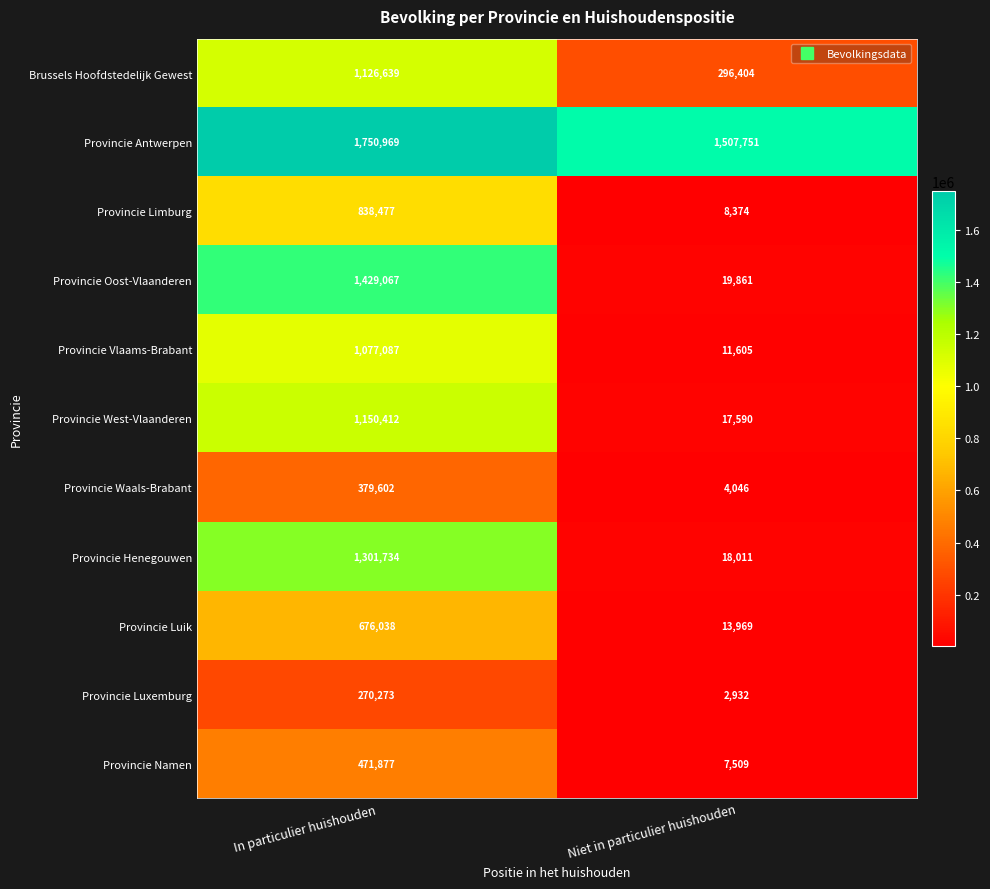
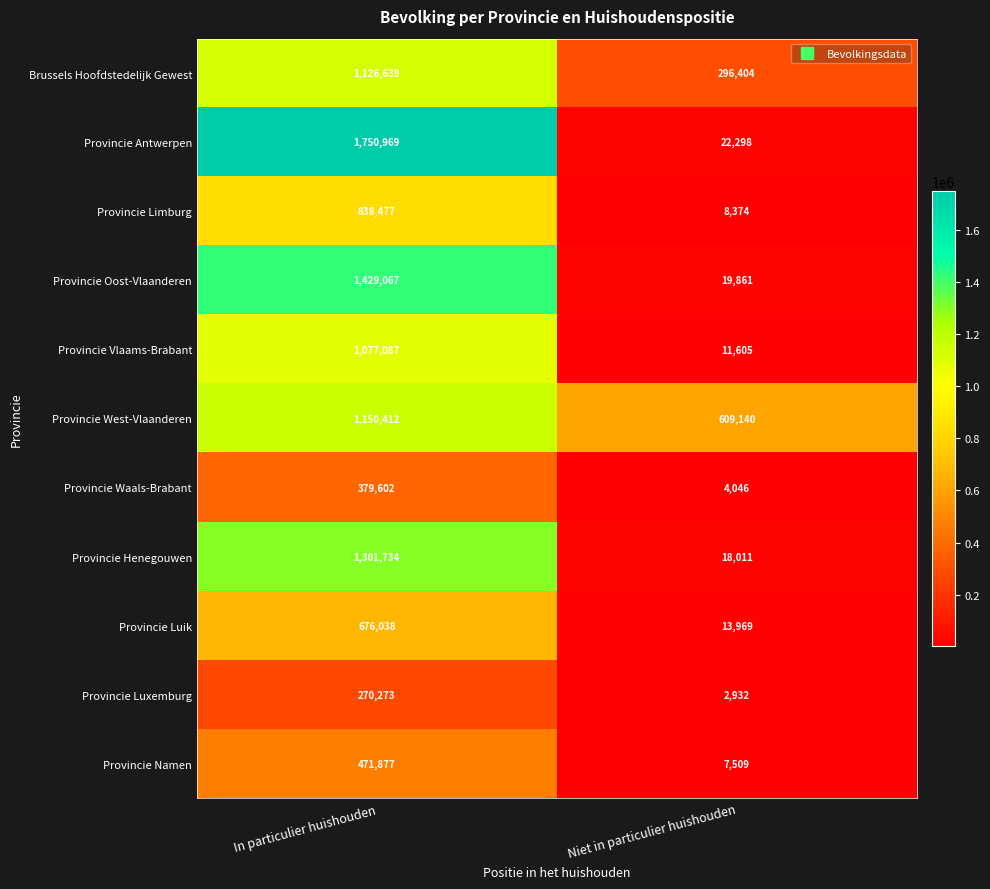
Provincie Antwerpen, Niet in particulier huishouden: 1,507,751 -> 22,298
Provincie West-Vlaanderen, Niet in particulier huishouden: 17,590 -> 609,140
